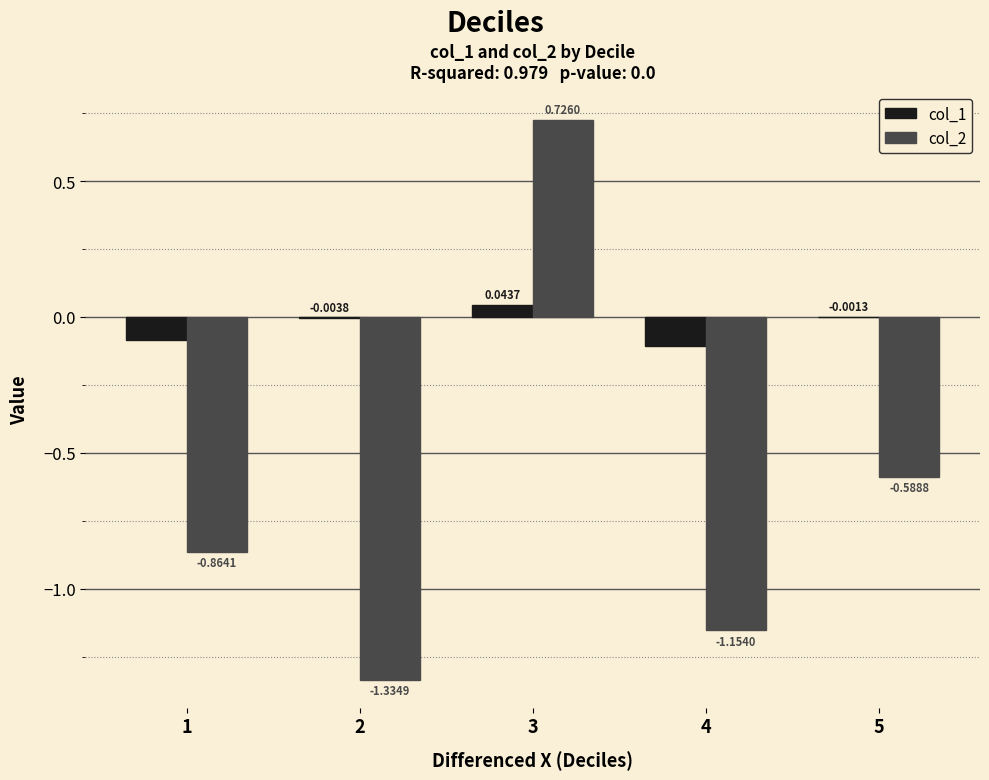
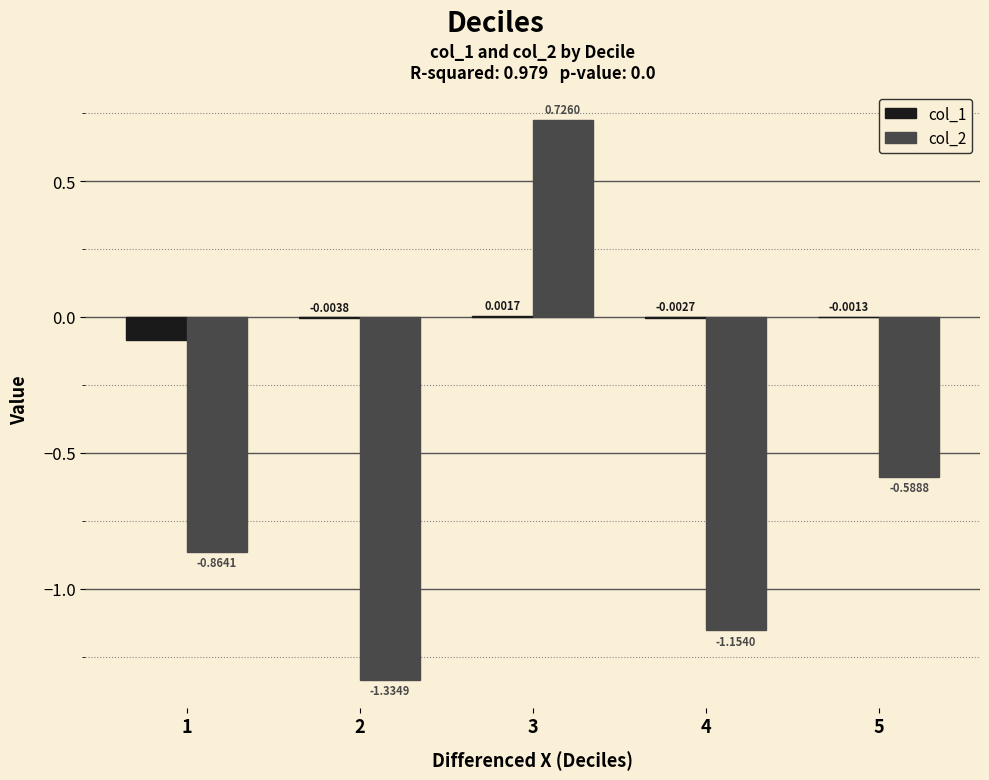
col_1, 3: 0.0437 -> 0.0017
col_1, 4: -0.11 -> 0.00
